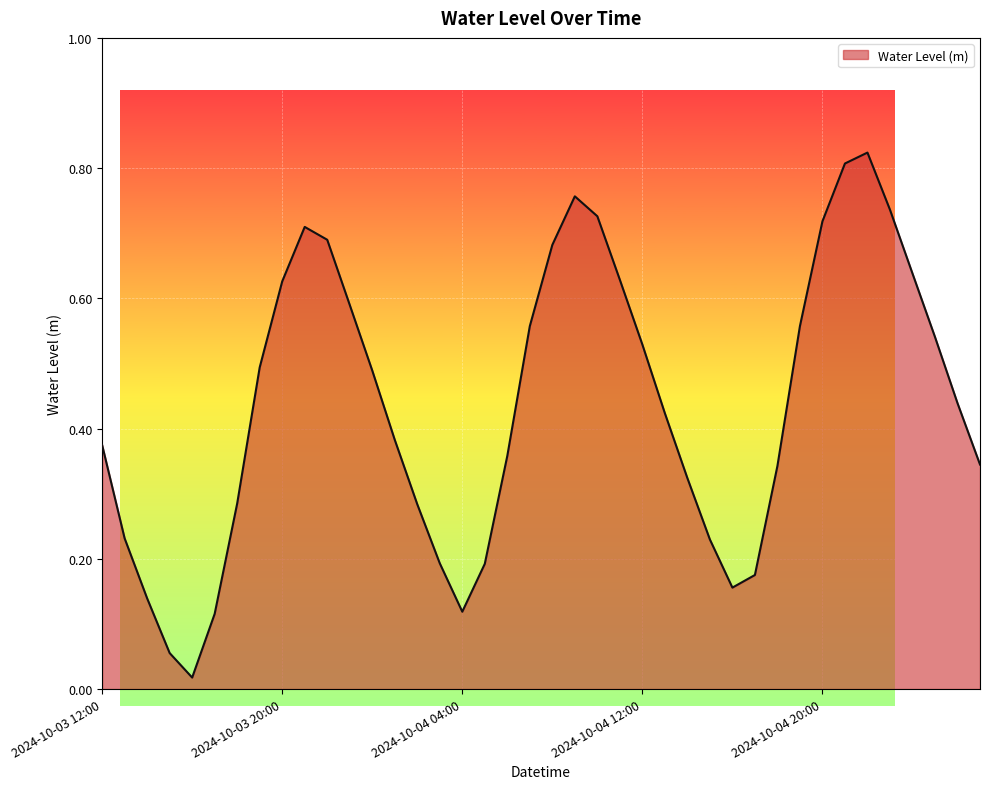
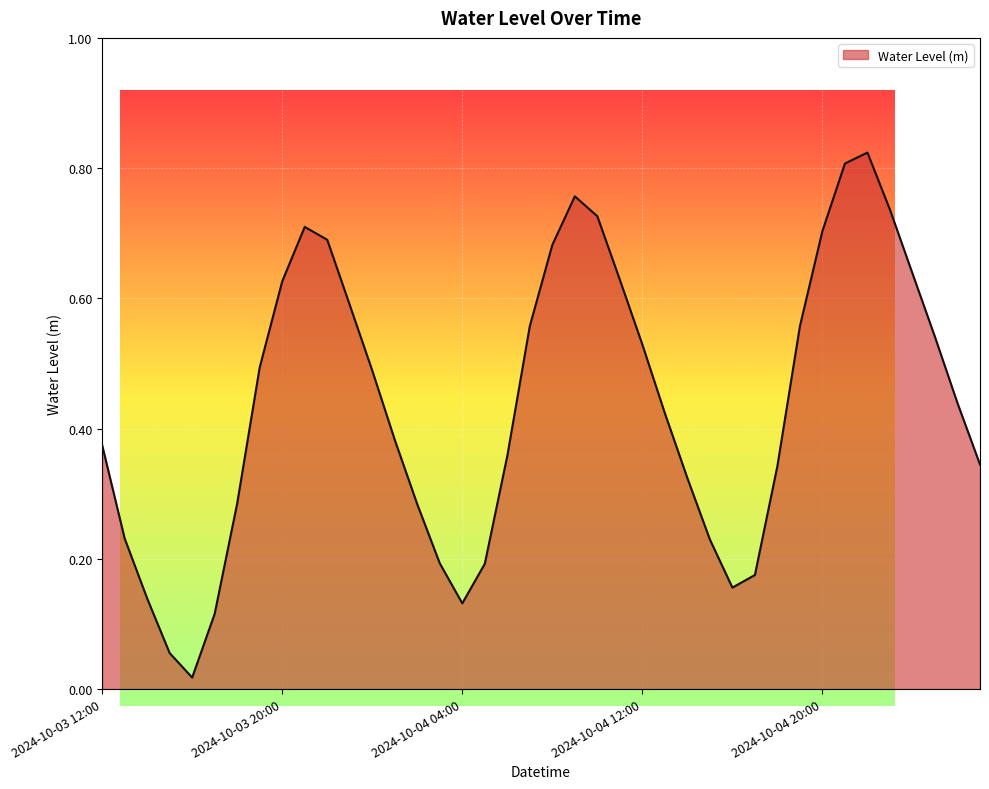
2024-10-04 04:00: 0.12 -> 0.13
2024-10-04 20:00: 0.72 -> 0.70
